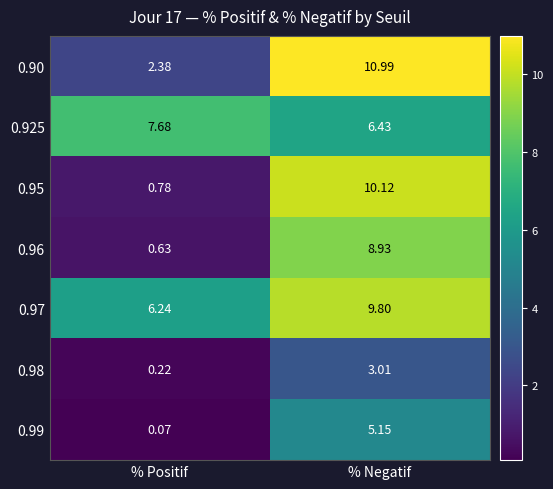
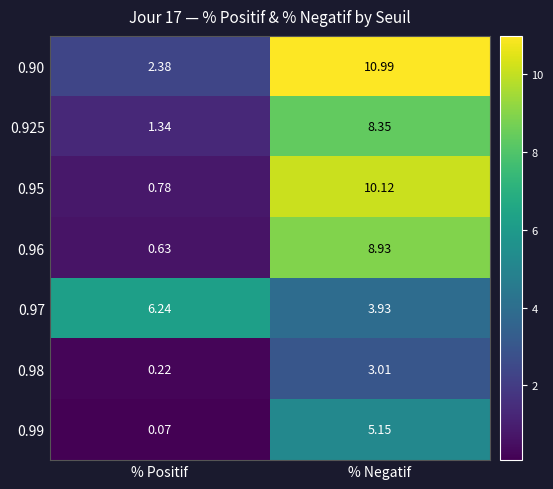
0.925, % Positif: 7.68 -> 1.34
0.925, % Negatif: 6.43 -> 8.35
0.97, % Negatif: 9.80 -> 3.93
